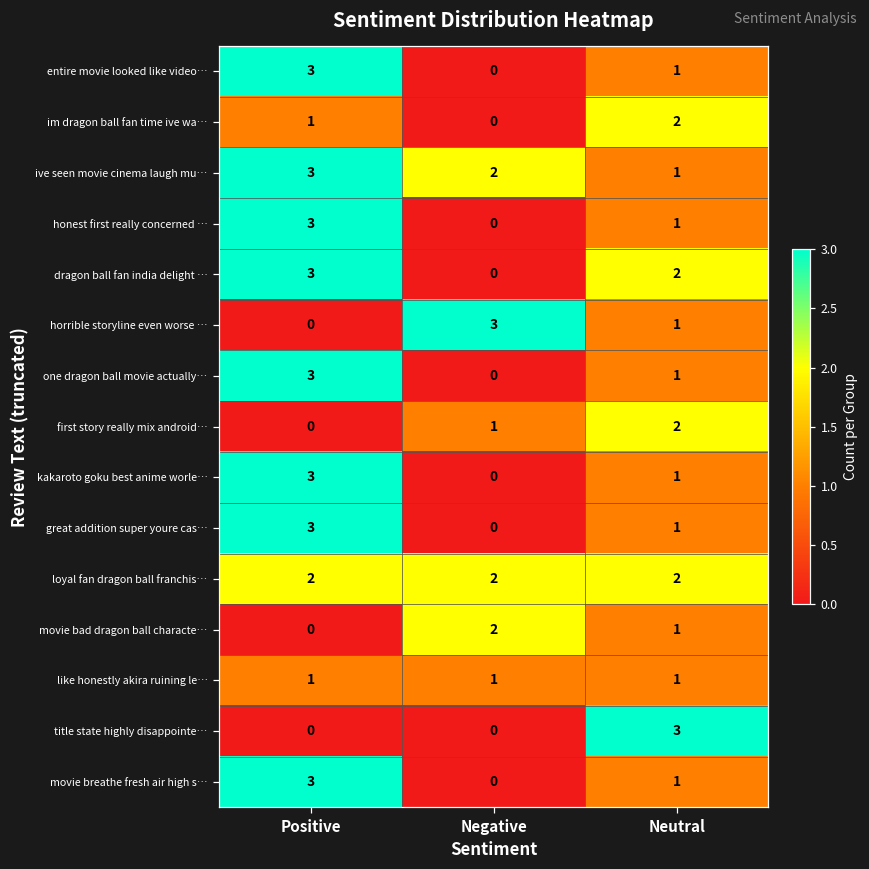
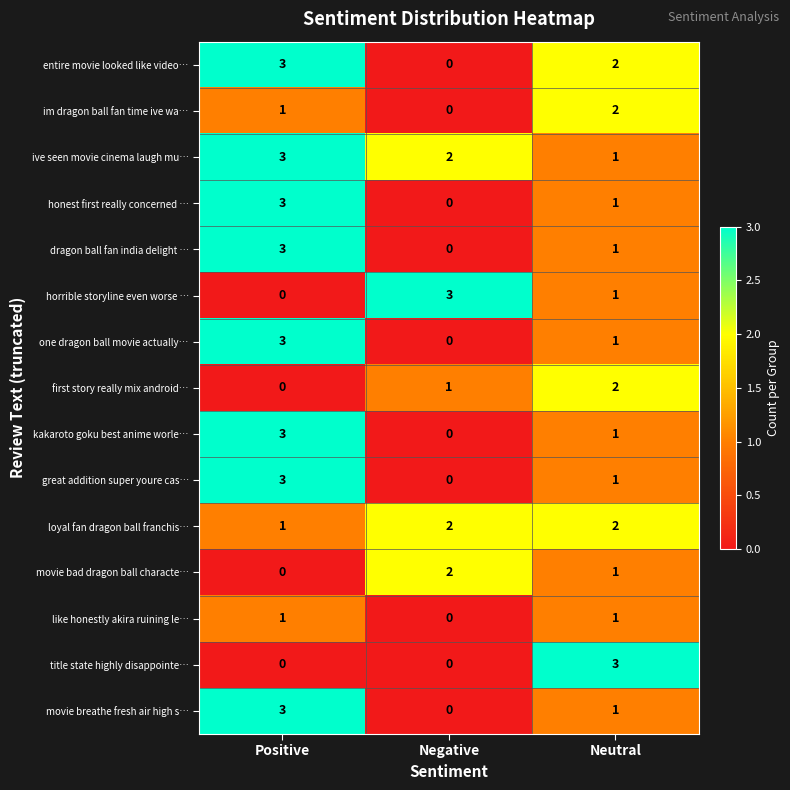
entire movie looked like video…, Neutral: 1 -> 2
dragon ball fan india delight …, Neutral: 2 -> 1
loyal fan dragon ball franchis…, Positive: 2 -> 1
like honestly akira ruining le…, Negative: 1 -> 0
